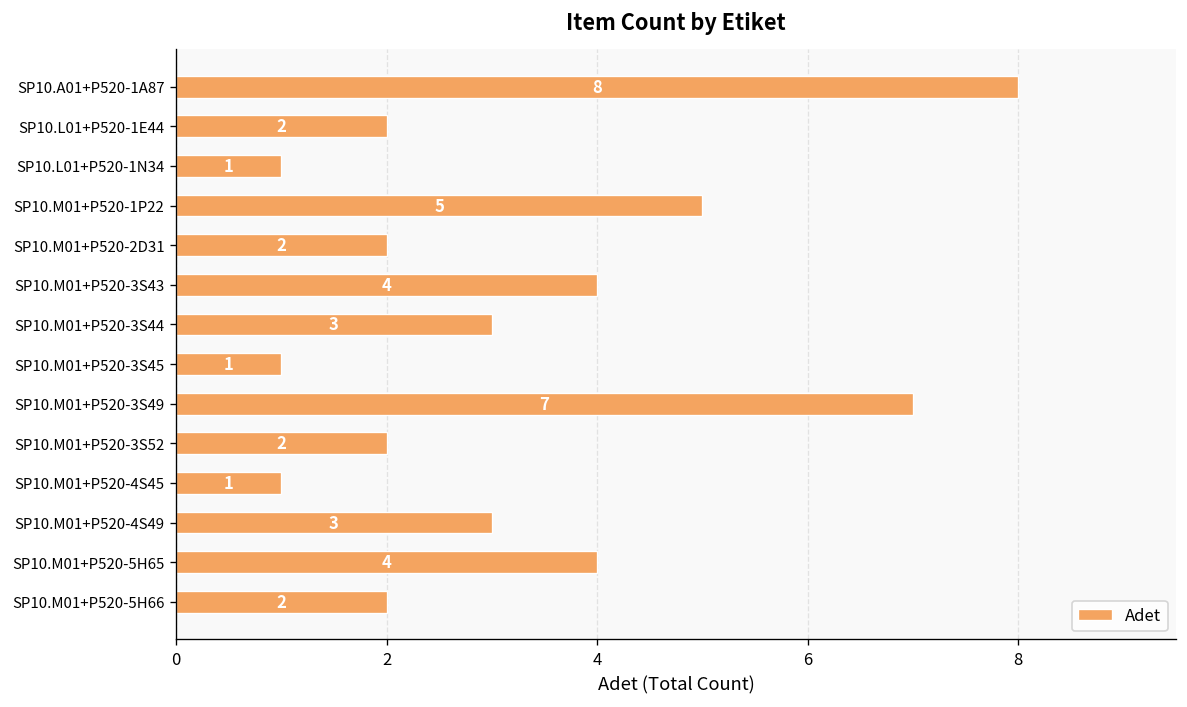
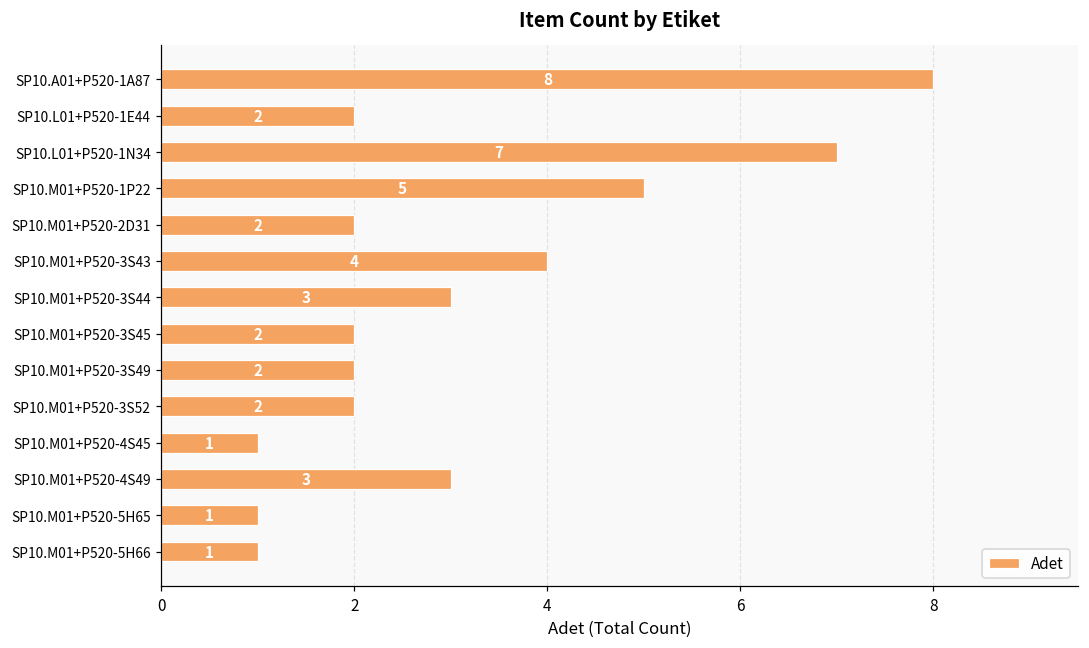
SP10.L01+P520-1N34: 1 -> 7
SP10.M01+P520-3S45: 1 -> 2
SP10.M01+P520-3S49: 7 -> 2
SP10.M01+P520-5H65: 4 -> 1
SP10.M01+P520-5H66: 2 -> 1
